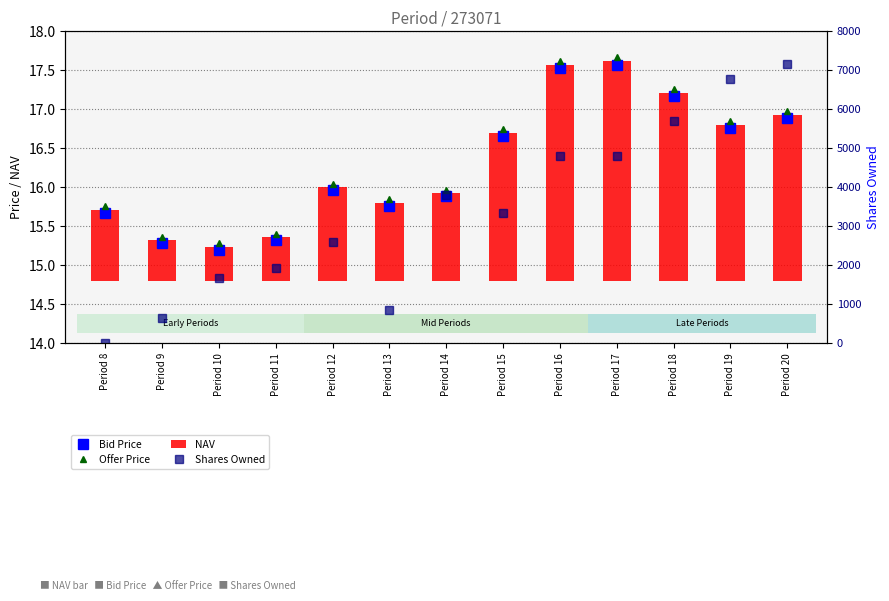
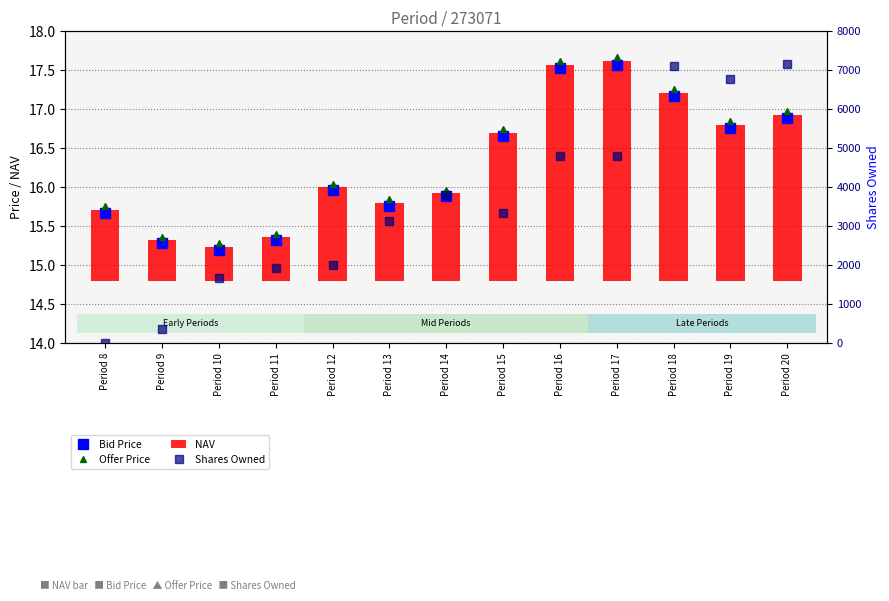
Shares Owned, Period 9: 600 -> 400
Shares Owned, Period 12: 2600 -> 2000
Shares Owned, Period 13: 800 -> 3100
Shares Owned, Period 18: 5700 -> 7100
